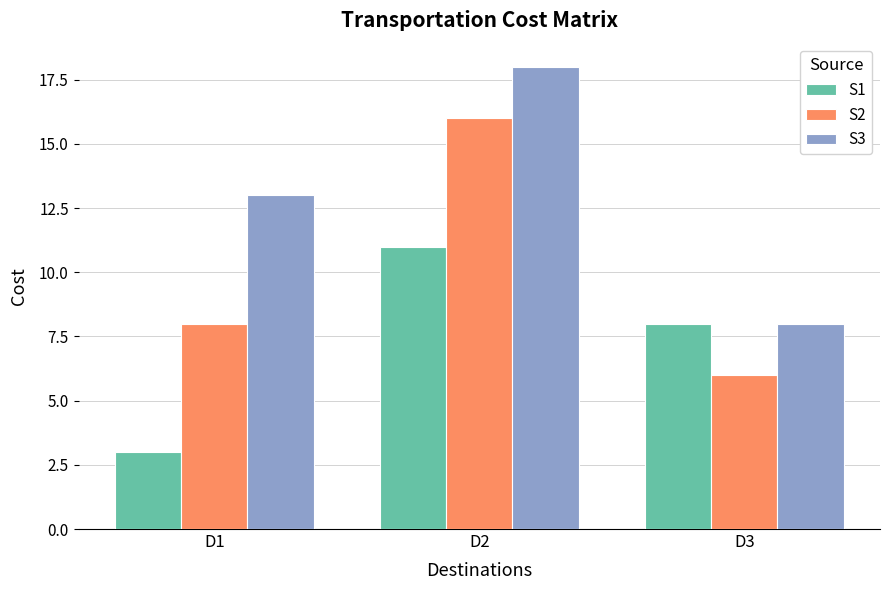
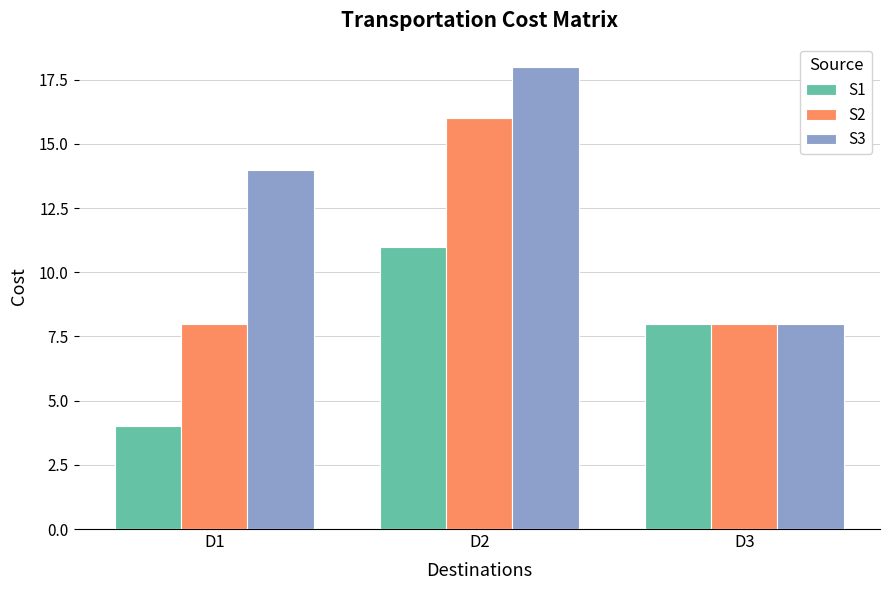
S1, D1: 3 -> 4
S3, D1: 13 -> 14
S2, D3: 6 -> 8
